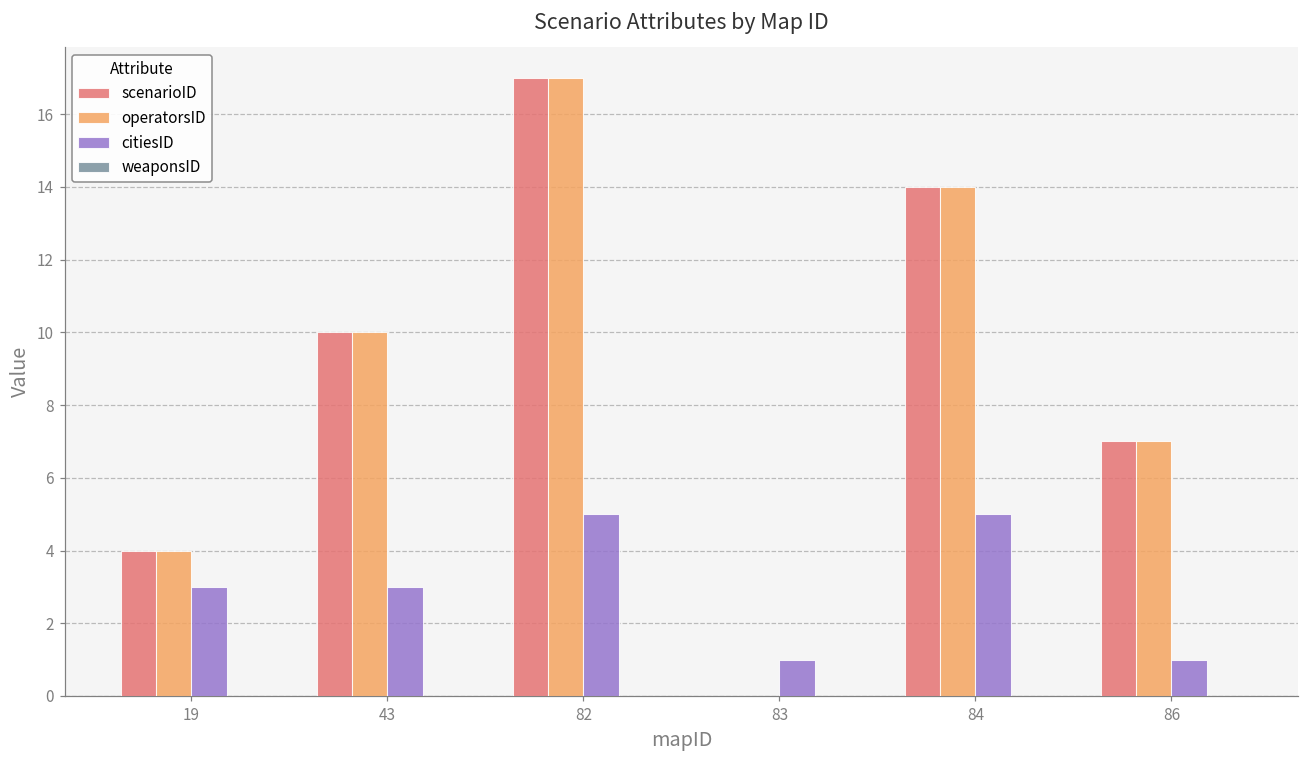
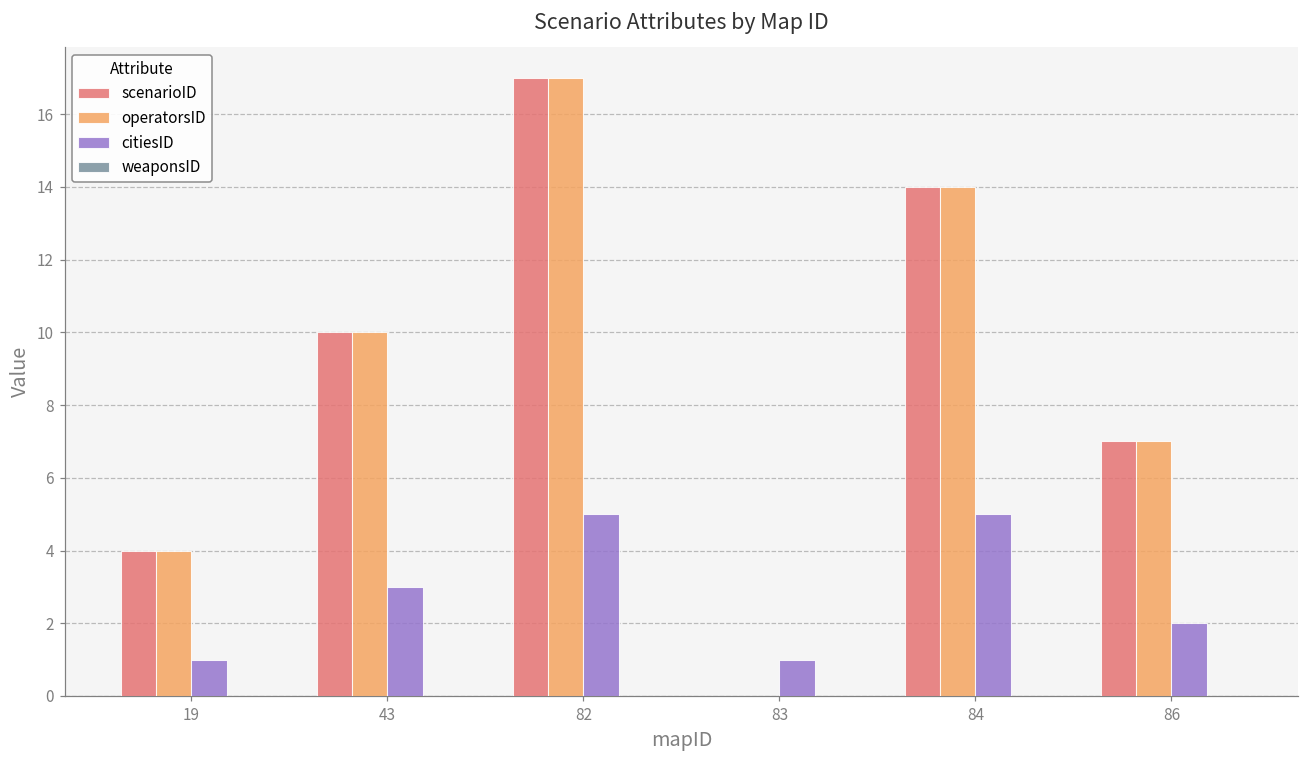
citiesID, 19: 3 -> 1
citiesID, 86: 1 -> 2
